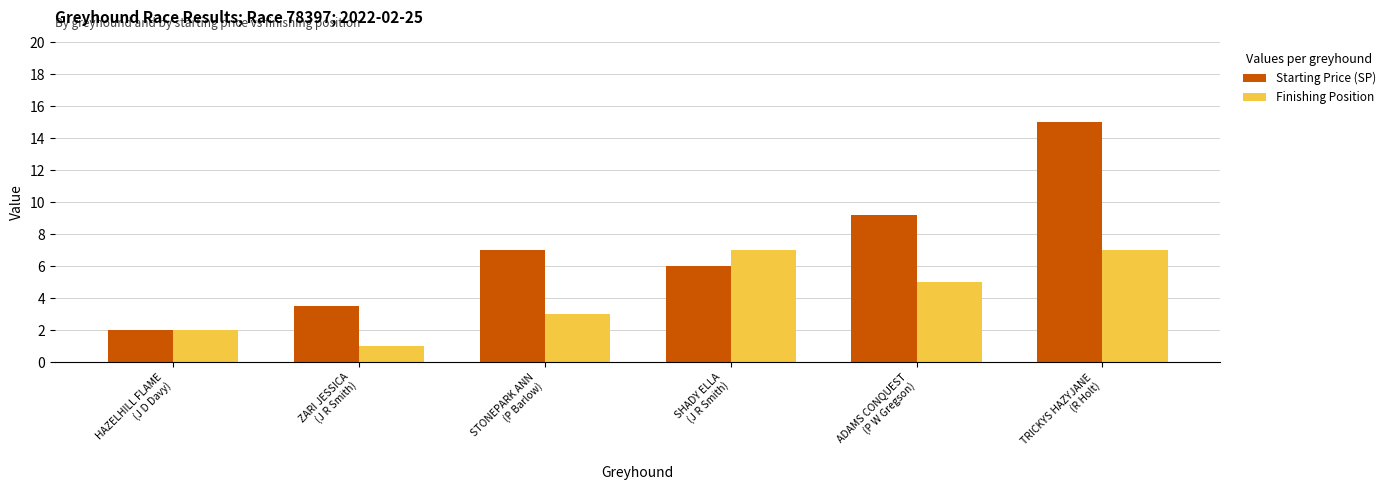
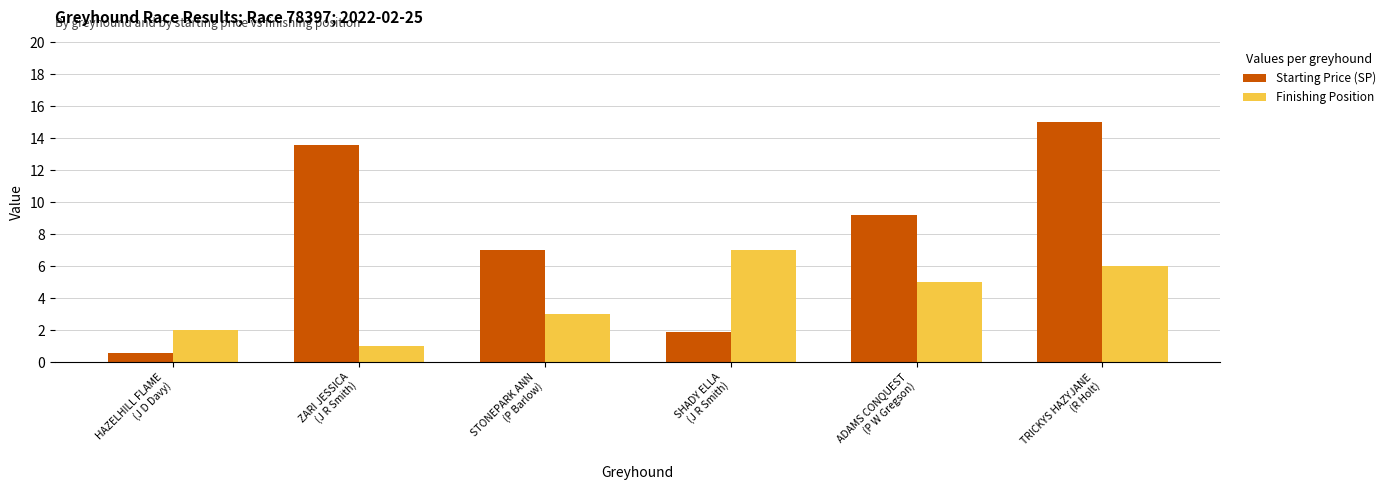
Starting Price (SP), HAZELHILL FLAME (J D Davy): 2.0 -> 0.6
Starting Price (SP), ZARI JESSICA (J R Smith): 3.5 -> 13.6
Starting Price (SP), SHADY ELLA (J R Smith): 6.0 -> 1.9
Finishing Position, TRICKYS HAZYJANE (R Holt): 7 -> 6
